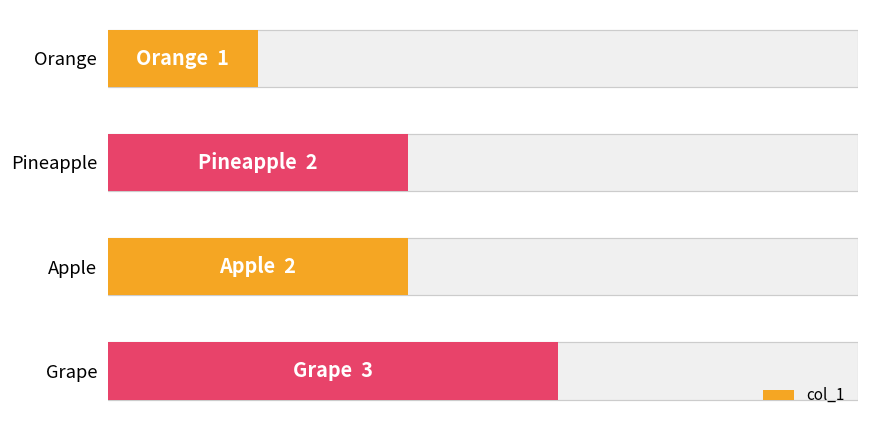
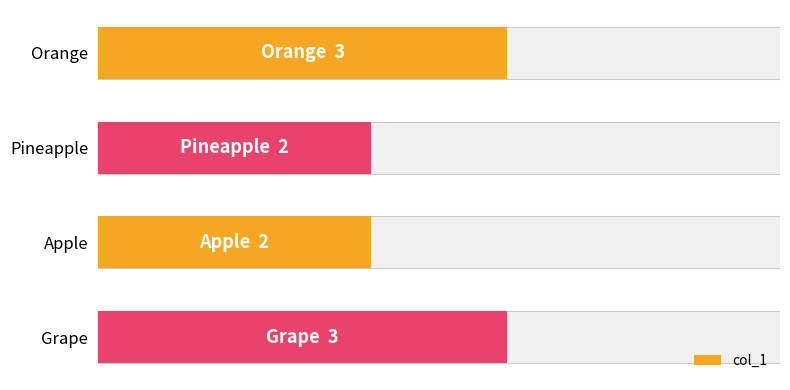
col_1, Orange: 1 -> 3
